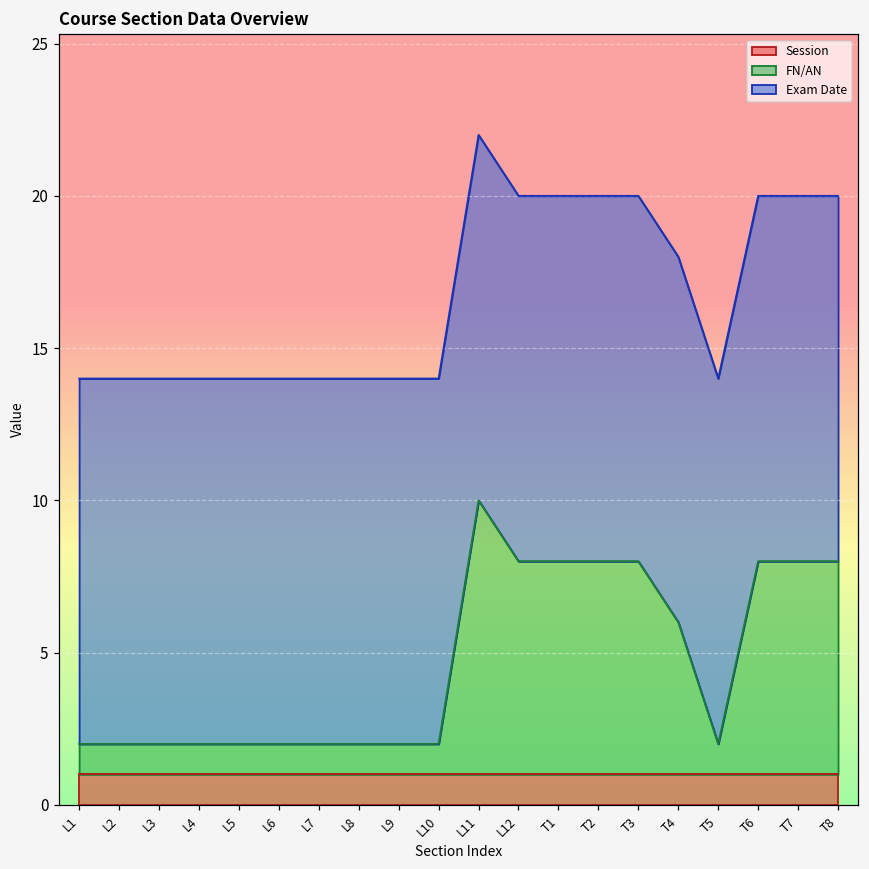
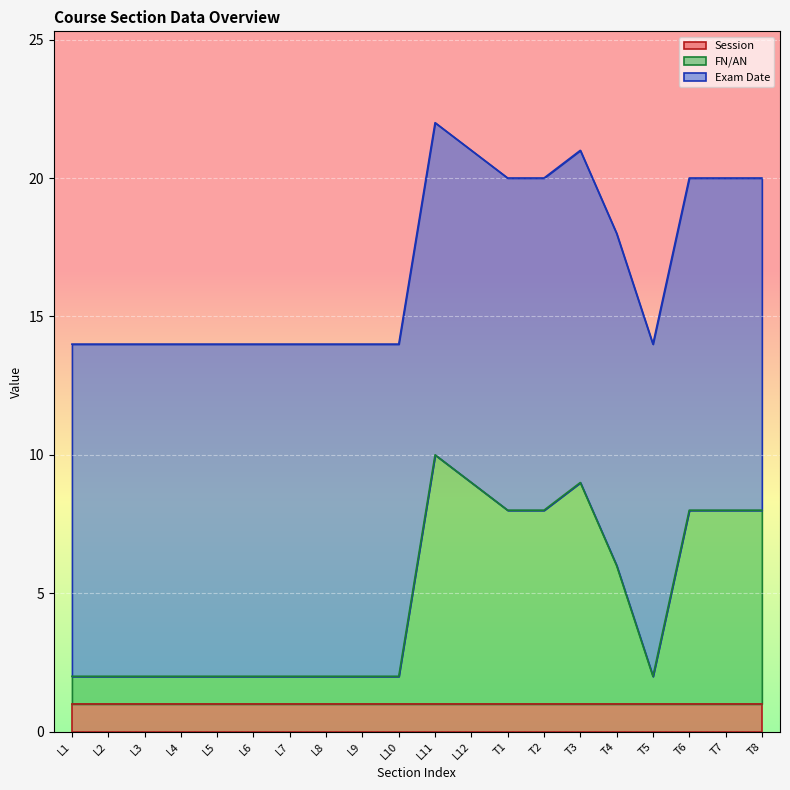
FN/AN, L12: 8.0 -> 9.0
FN/AN, T3: 8.0 -> 9.0
